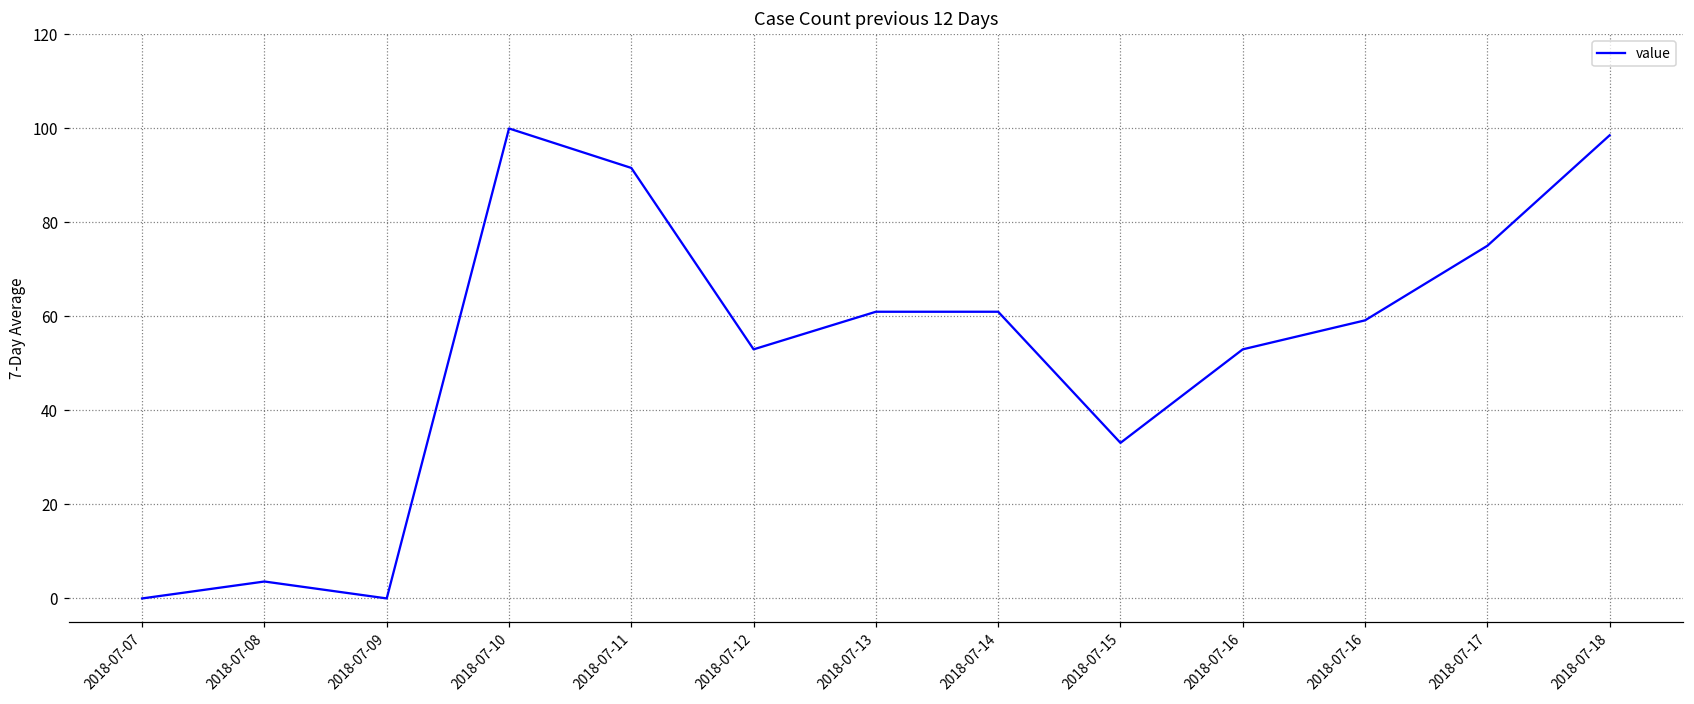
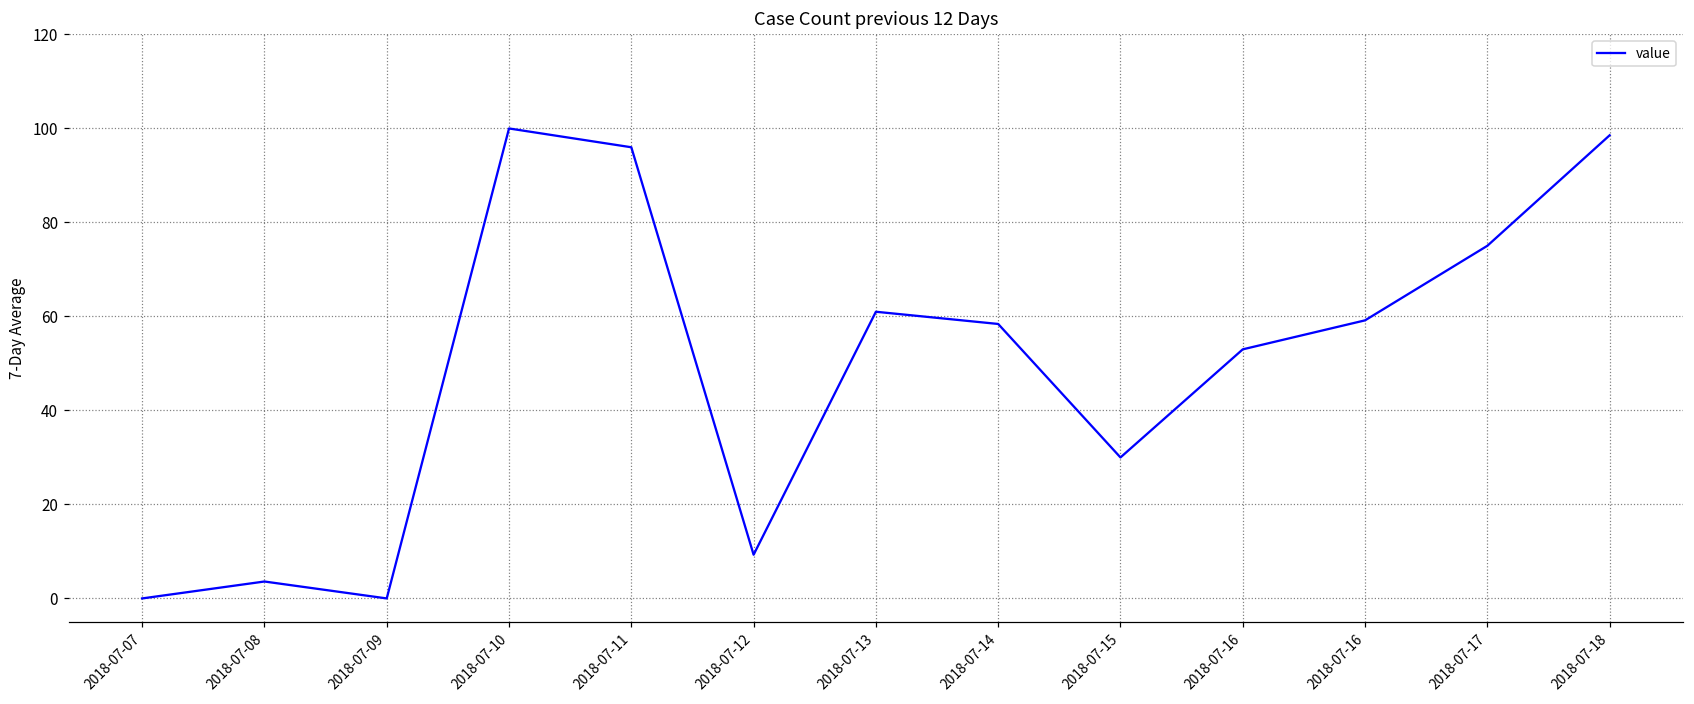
2018-07-11: 92 -> 96
2018-07-12: 53 -> 9
2018-07-14: 61 -> 58
2018-07-15: 33 -> 30
